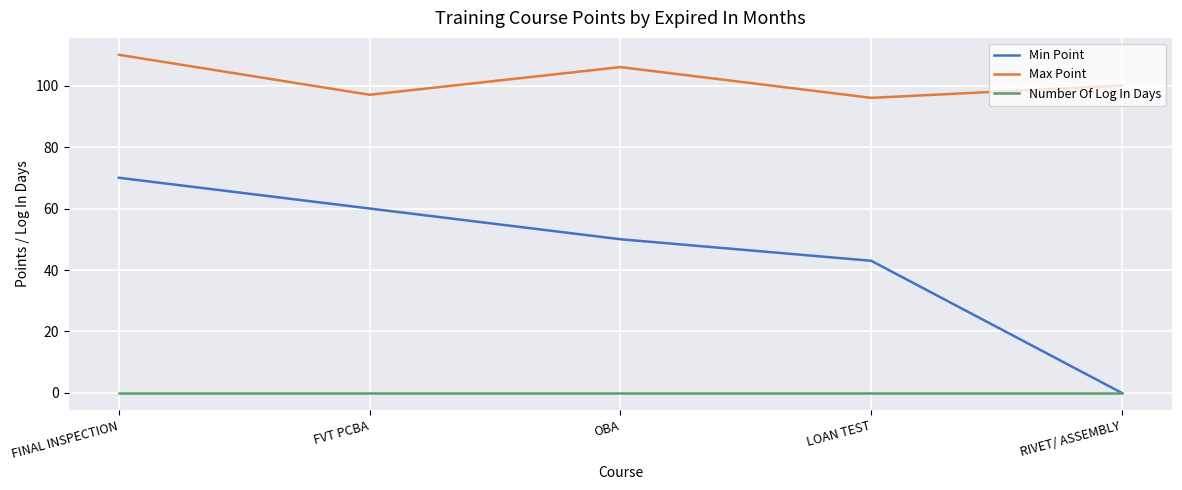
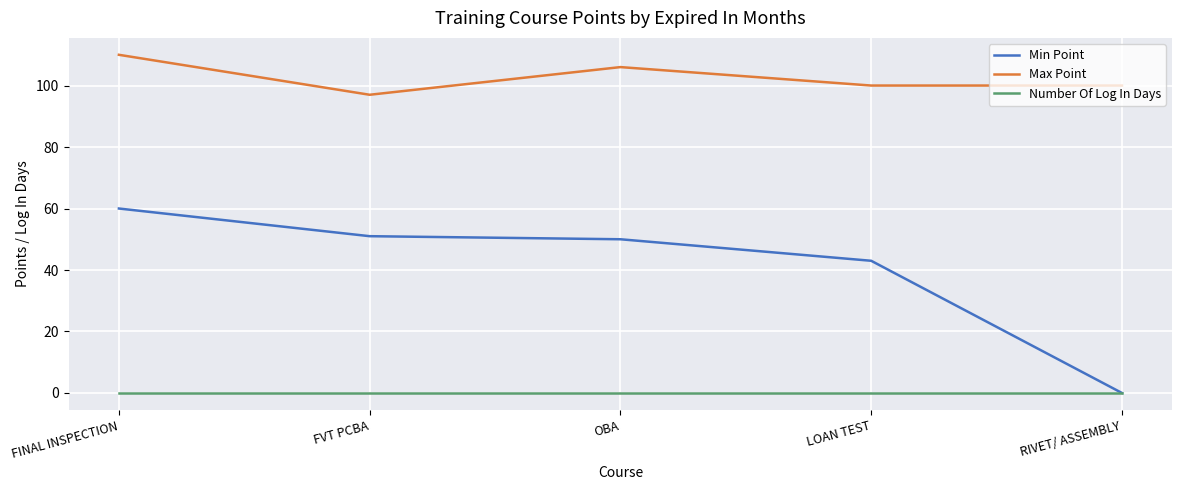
Min Point, FINAL INSPECTION: 70 -> 60
Min Point, FVT PCBA: 60 -> 51
Max Point, LOAN TEST: 96 -> 100
